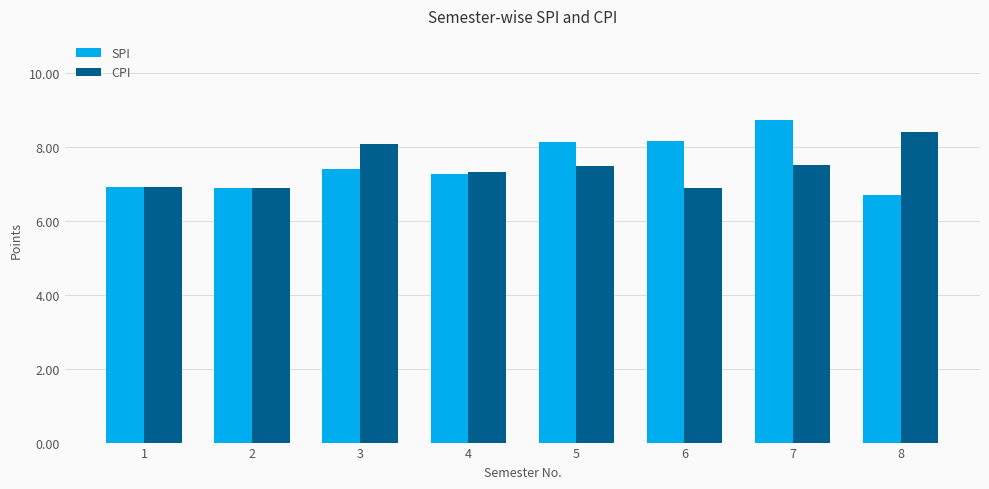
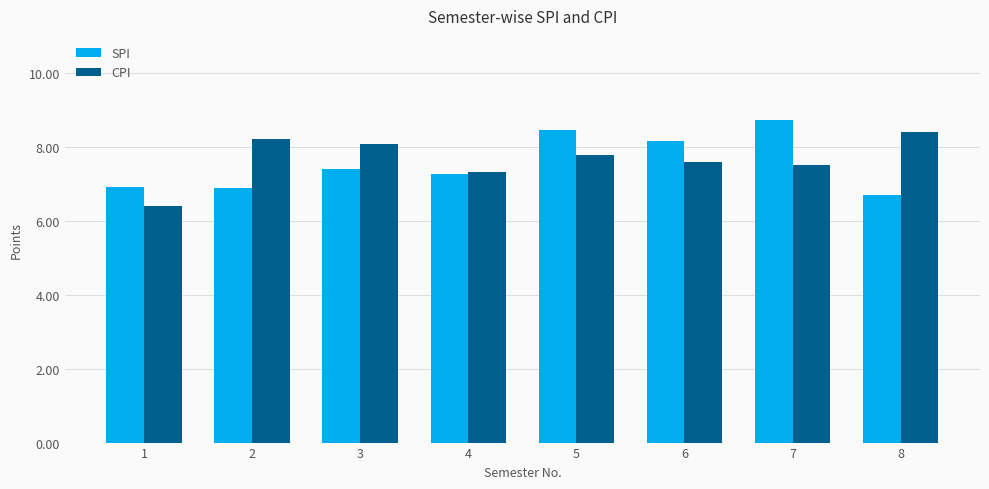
CPI, 1: 6.9 -> 6.4
CPI, 2: 6.9 -> 8.2
SPI, 5: 8.1 -> 8.5
CPI, 5: 7.5 -> 7.8
CPI, 6: 6.9 -> 7.6
